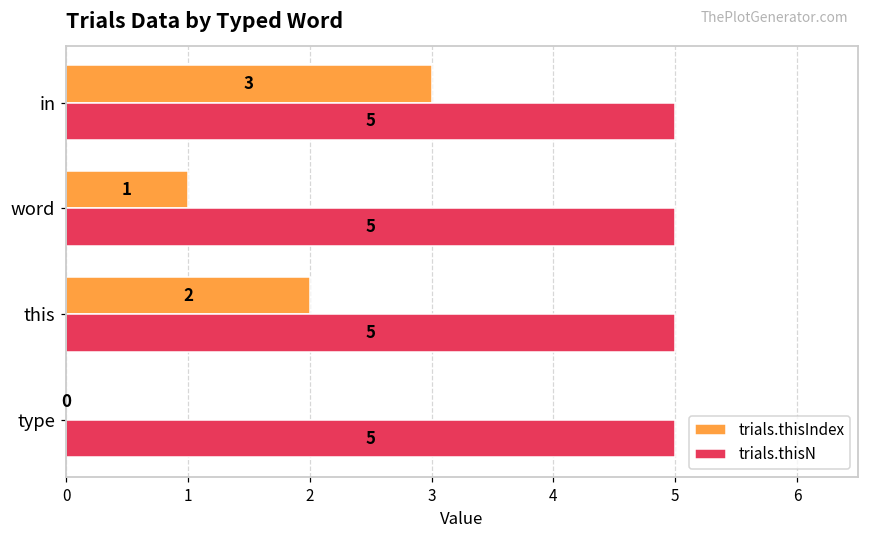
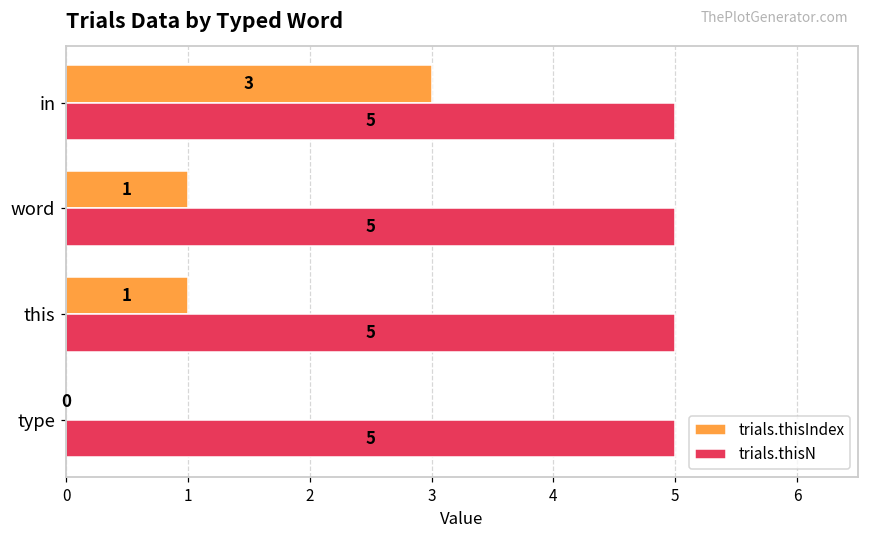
trials.thisIndex, this: 2 -> 1
